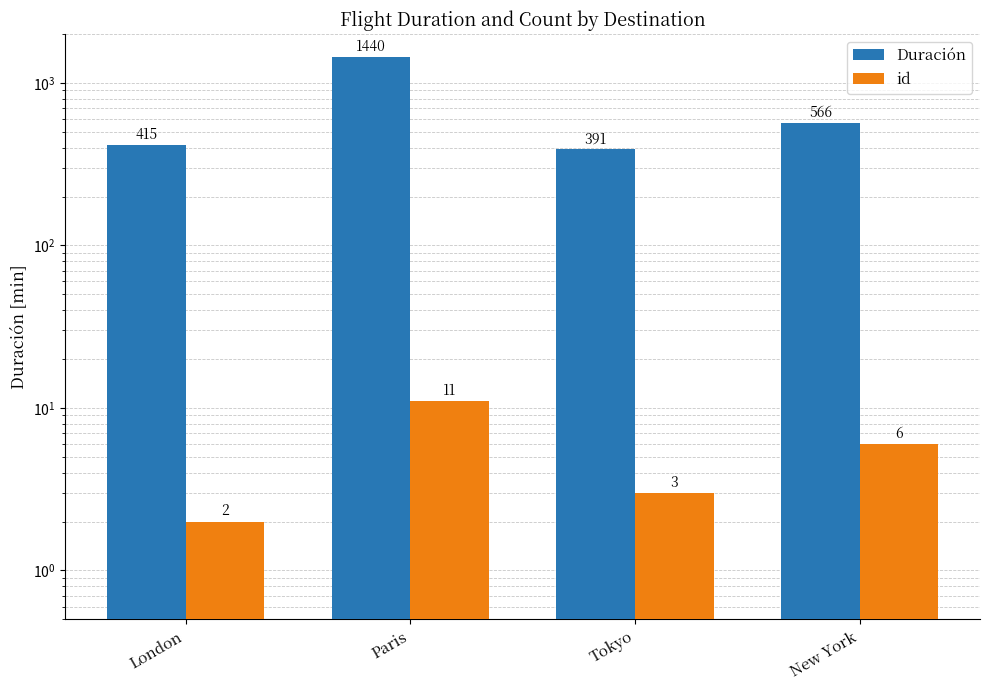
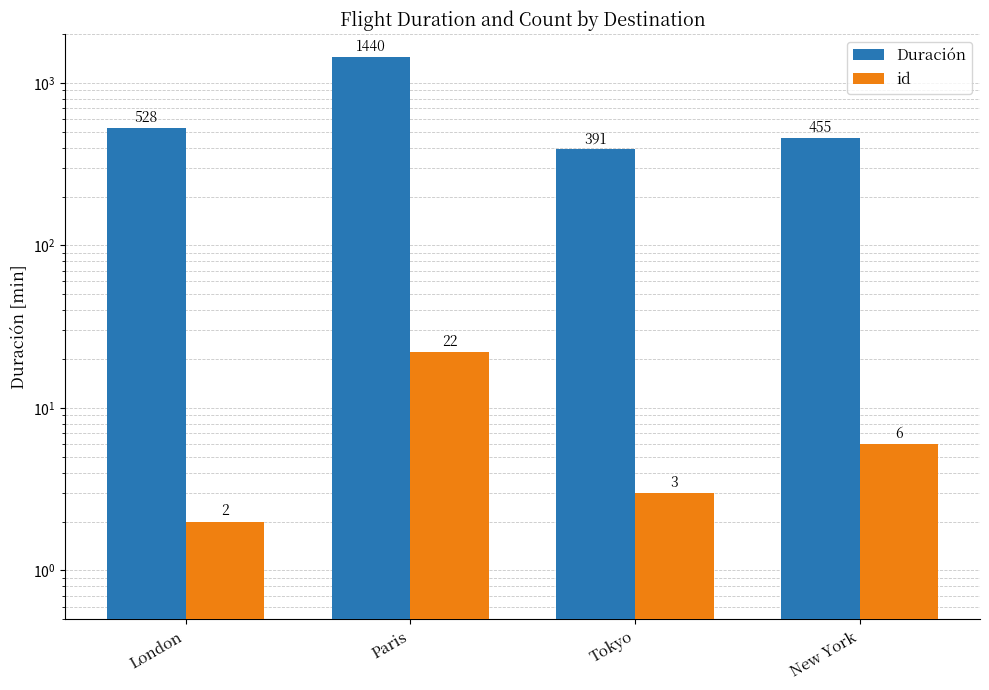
Duración, London: 415 -> 528
id, Paris: 11 -> 22
Duración, New York: 566 -> 455
